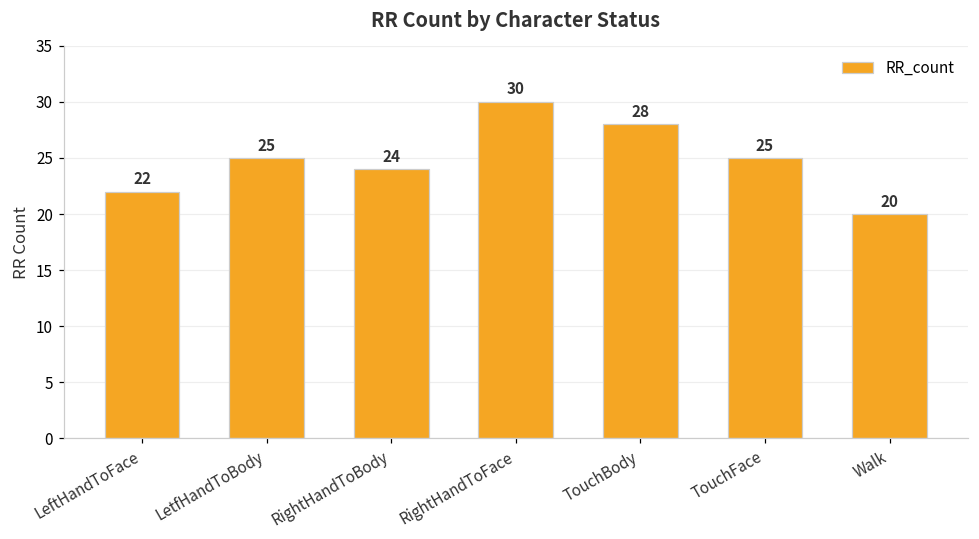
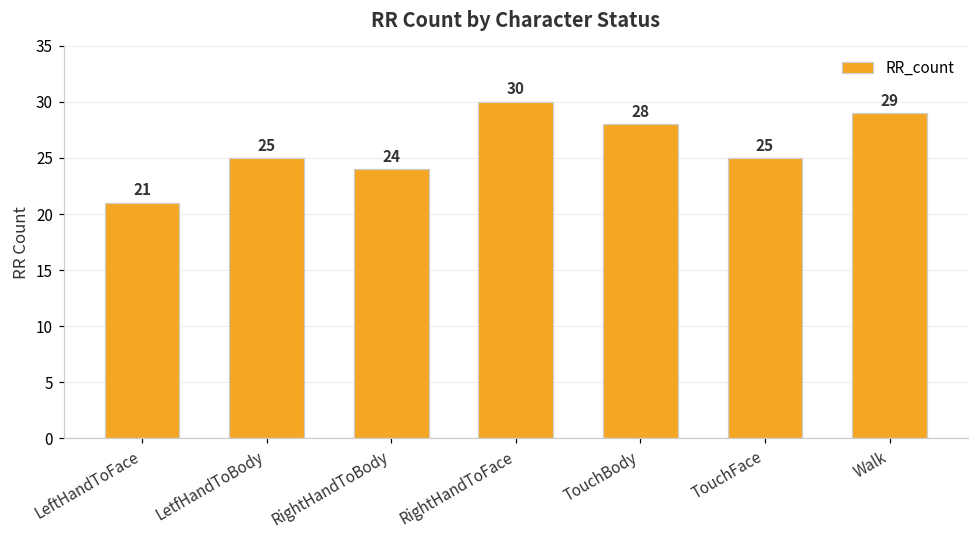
LeftHandToFace: 22 -> 21
Walk: 20 -> 29
